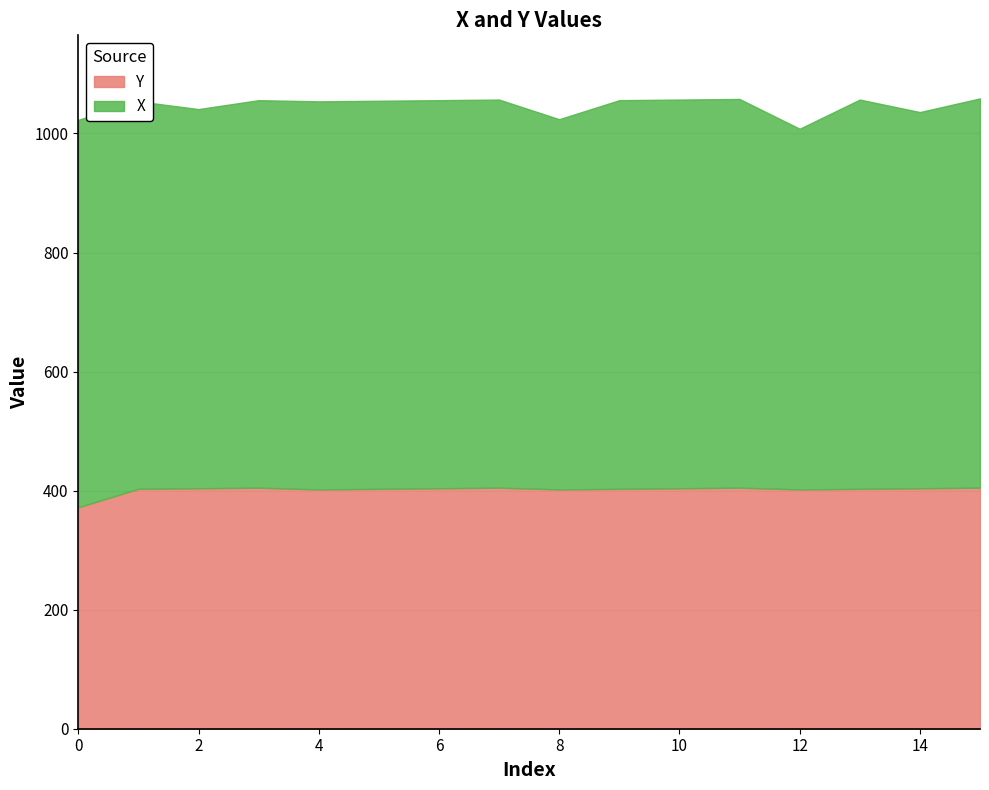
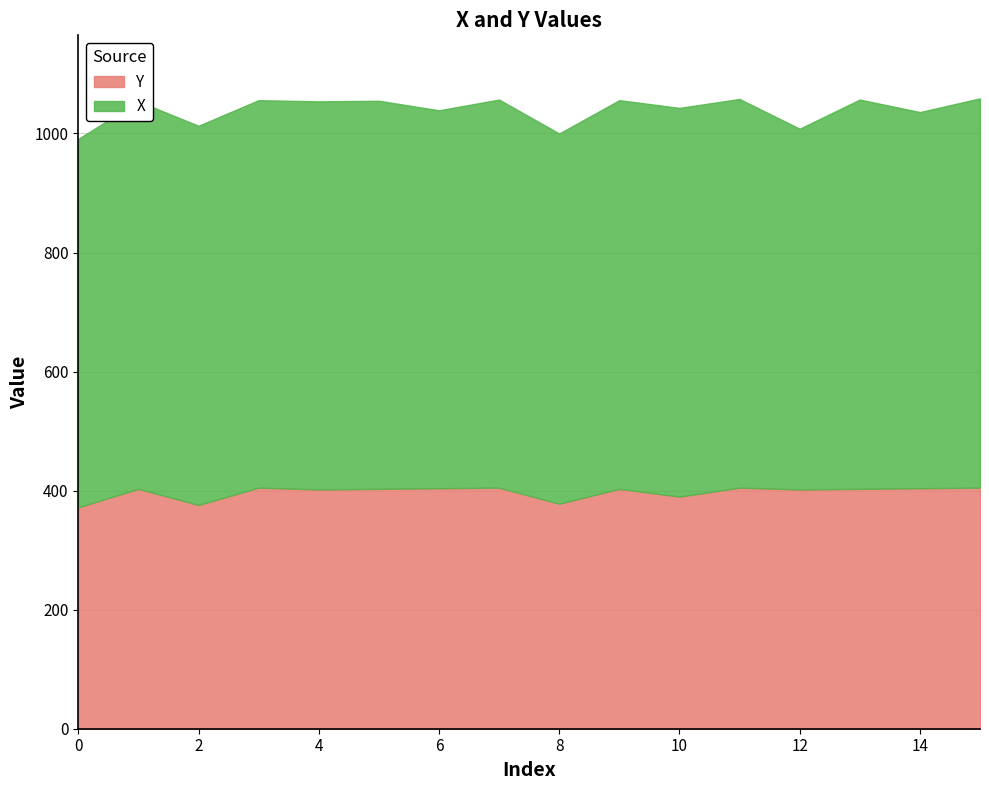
X, 0: 650 -> 620
Y, 2: 400 -> 380
X, 6: 650 -> 640
Y, 8: 400 -> 380
Y, 10: 400 -> 390
